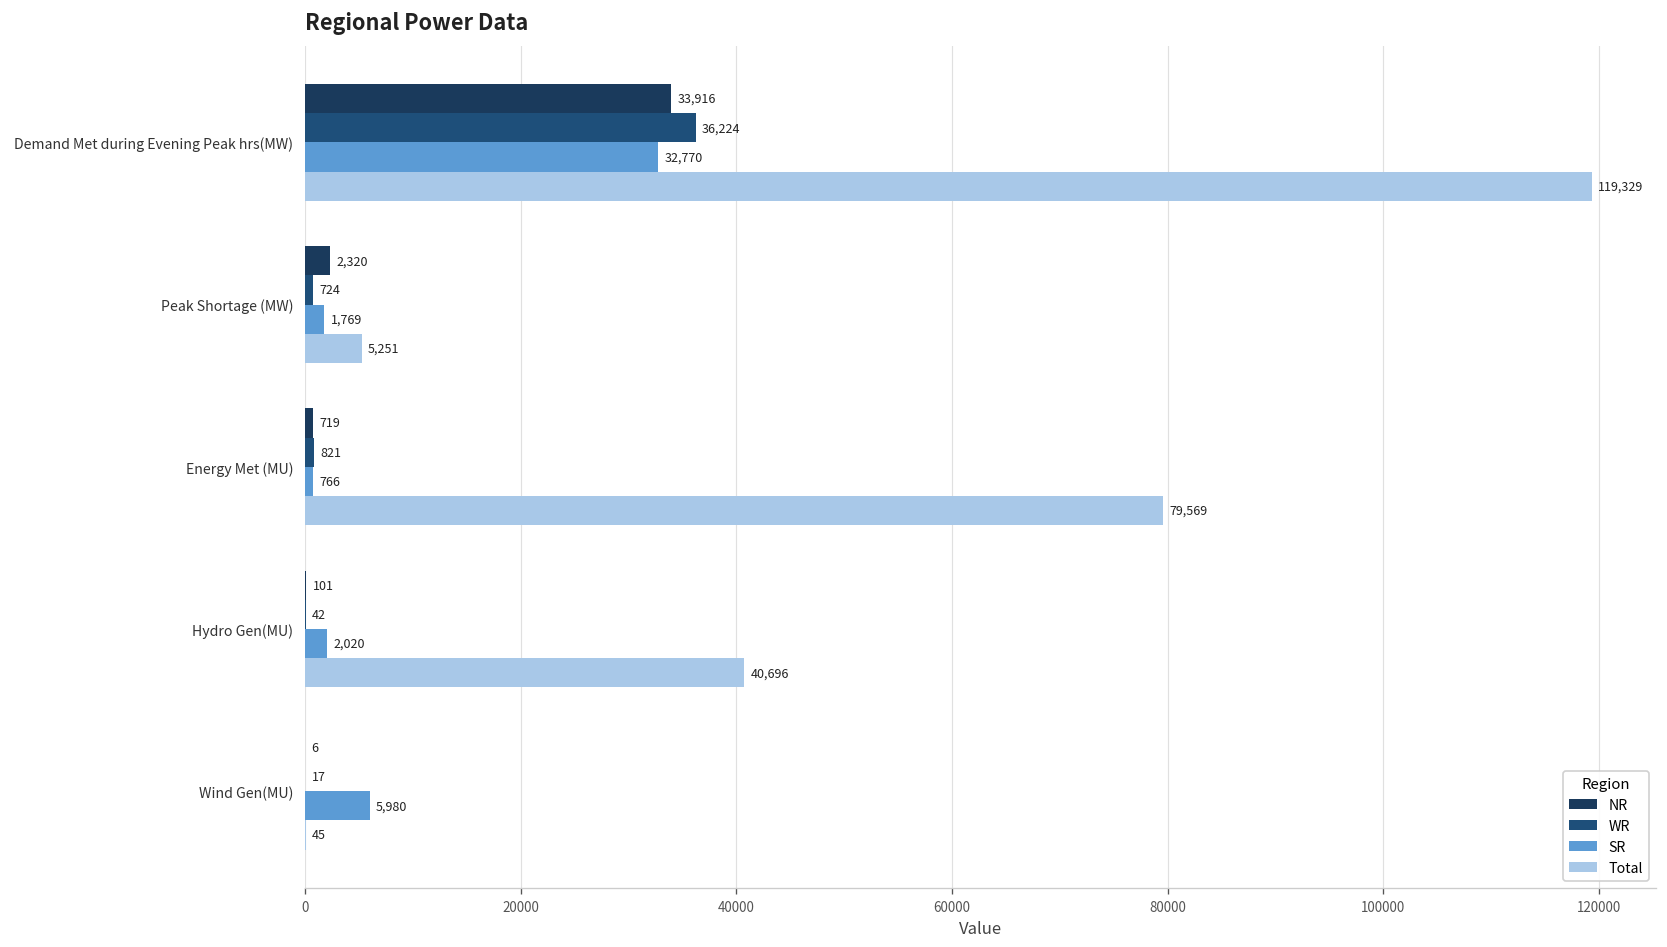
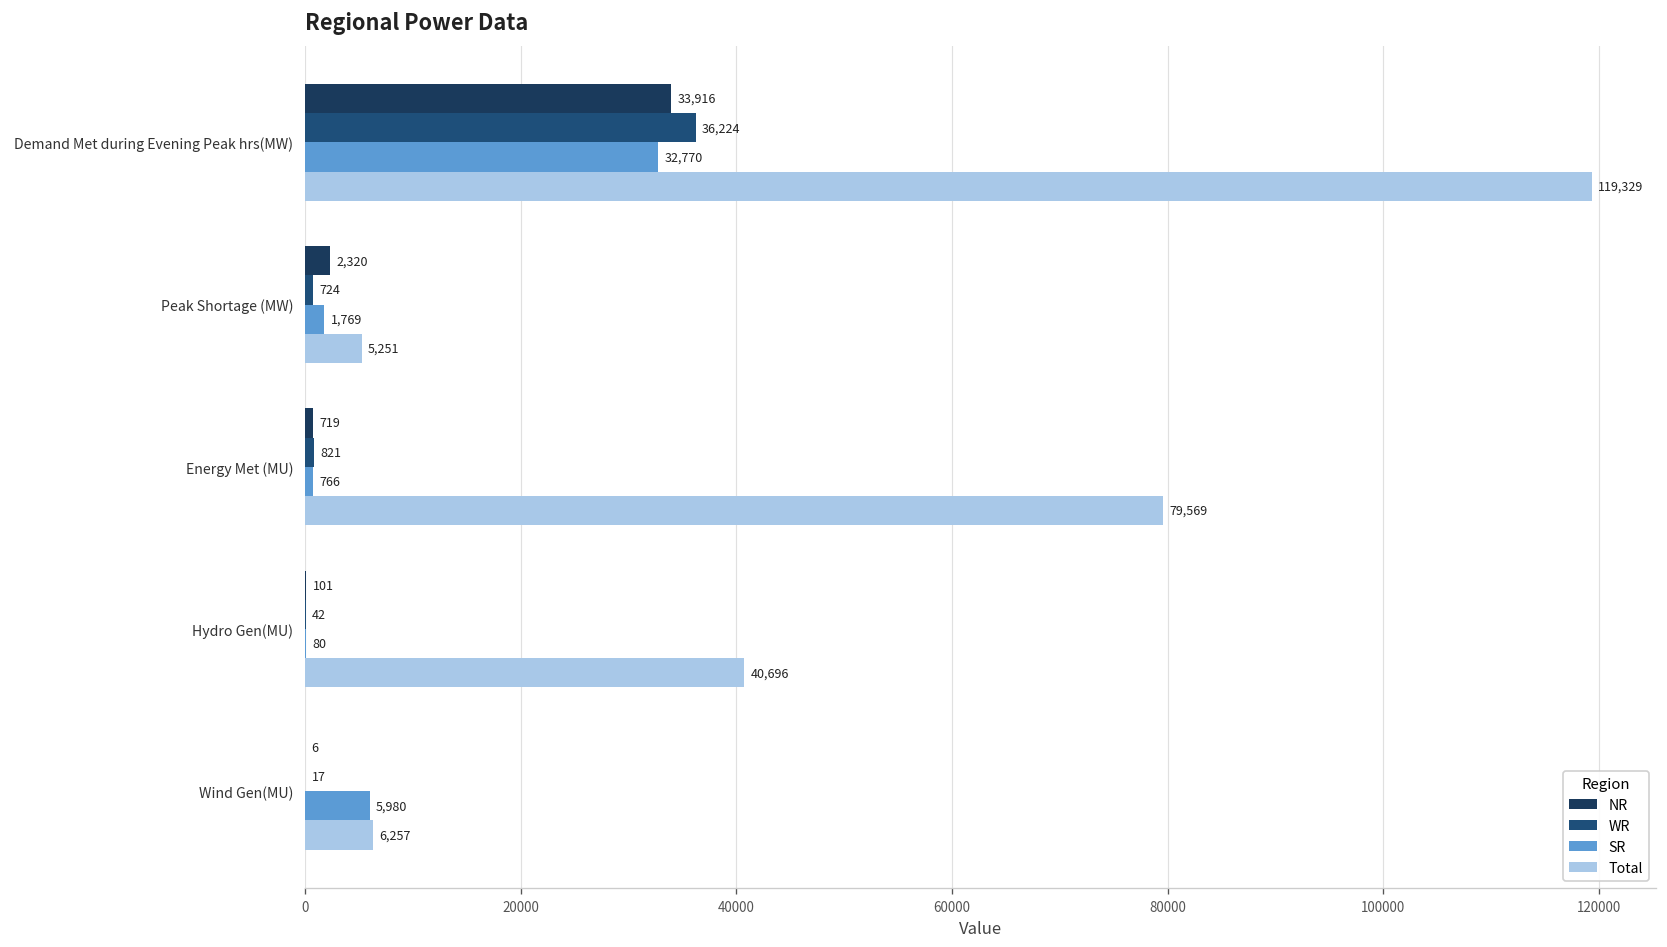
SR, Hydro Gen(MU): 2,020 -> 80
Total, Wind Gen(MU): 45 -> 6,257
